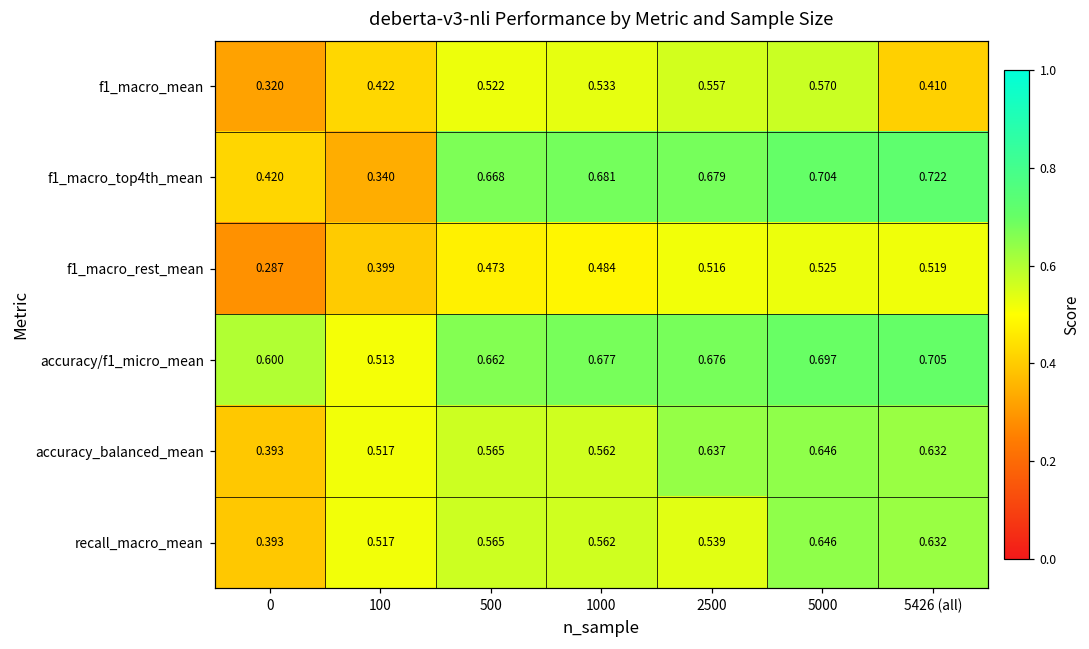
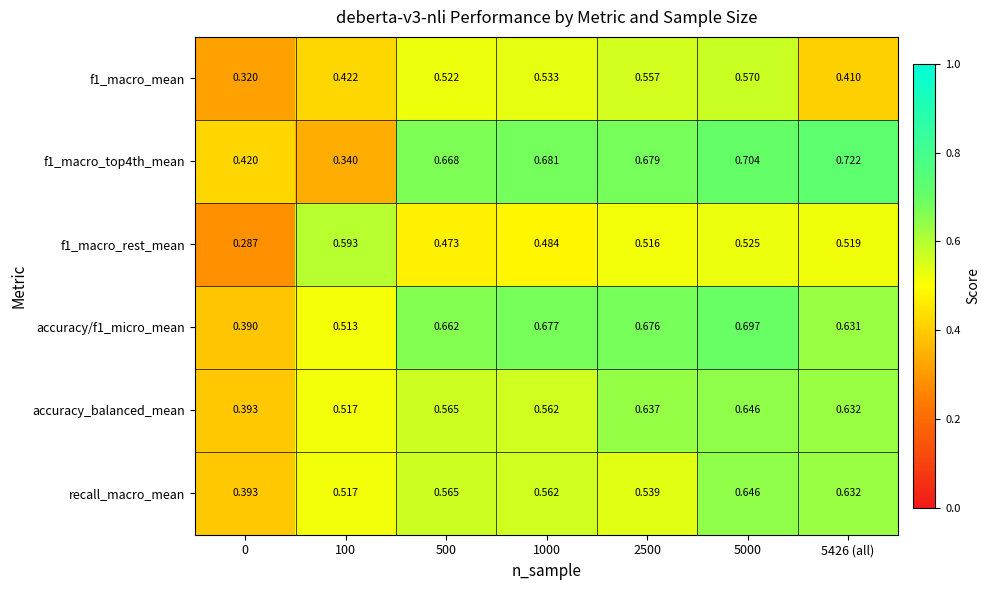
f1_macro_rest_mean, 100: 0.399 -> 0.593
accuracy/f1_micro_mean, 0: 0.600 -> 0.390
accuracy/f1_micro_mean, 5426 (all): 0.705 -> 0.631
